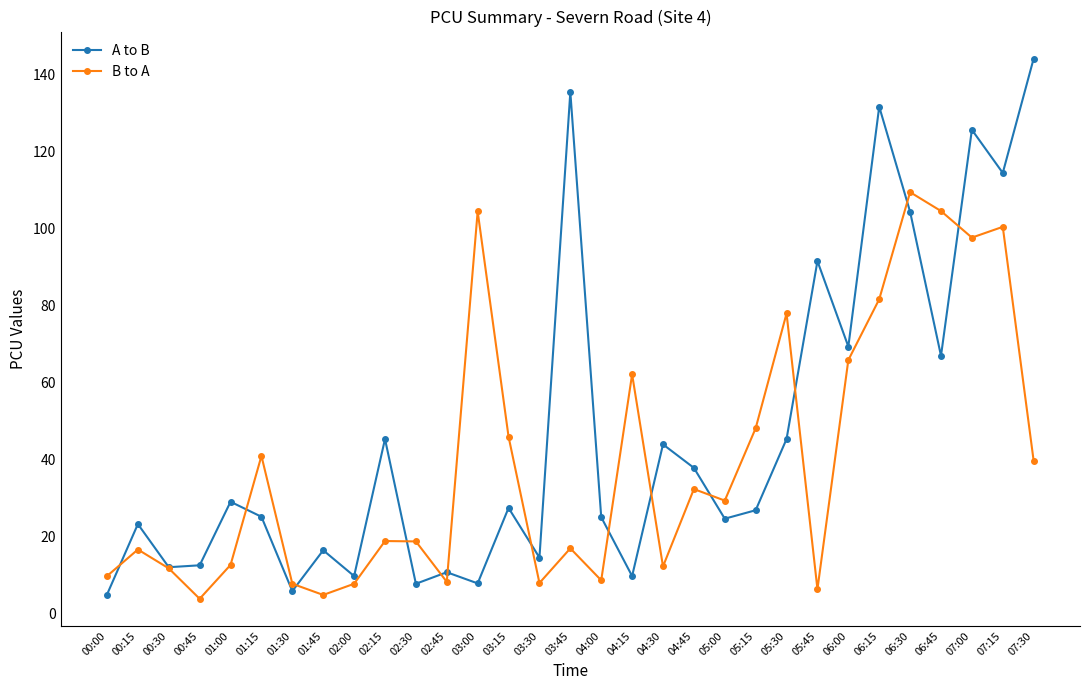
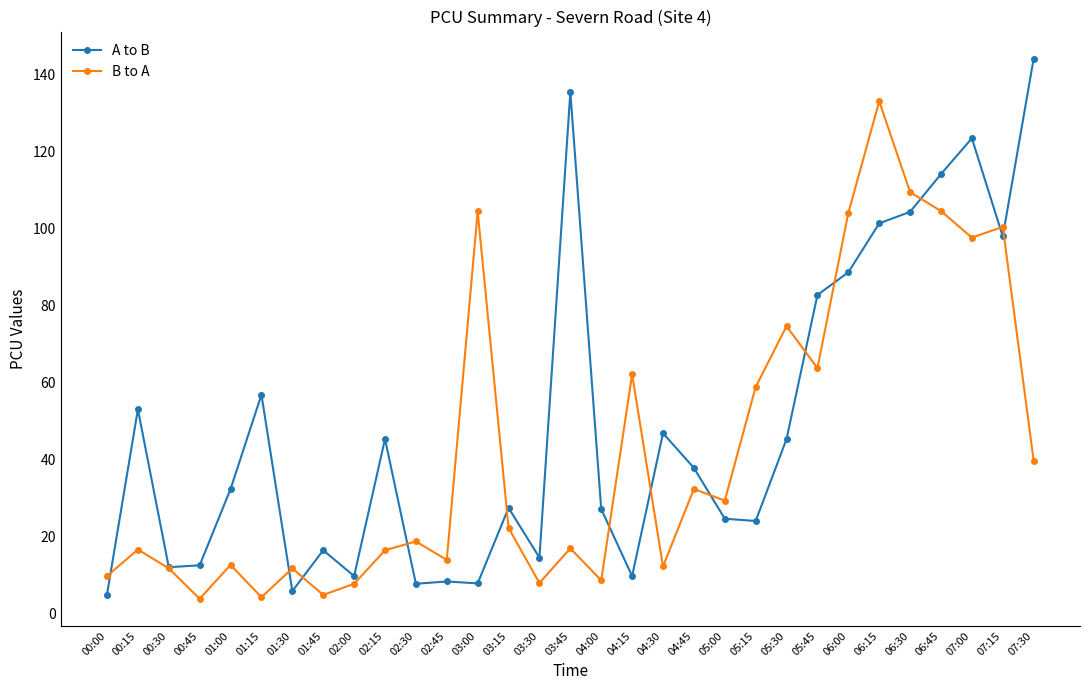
A to B, 00:15: 23 -> 53
A to B, 01:00: 29 -> 32
A to B, 01:15: 25 -> 57
B to A, 01:15: 41 -> 4
B to A, 01:30: 8 -> 12
B to A, 02:15: 19 -> 17
A to B, 02:45: 11 -> 8
B to A, 02:45: 8 -> 14
B to A, 03:15: 46 -> 22
A to B, 04:00: 25 -> 27
A to B, 04:30: 44 -> 47
A to B, 05:15: 27 -> 24
B to A, 05:15: 48 -> 59
B to A, 05:30: 78 -> 75
A to B, 05:45: 92 -> 83
B to A, 05:45: 6 -> 64
A to B, 06:00: 69 -> 89
B to A, 06:00: 66 -> 104
A to B, 06:15: 132 -> 101
B to A, 06:15: 82 -> 133
A to B, 06:45: 67 -> 114
A to B, 07:00: 126 -> 124
A to B, 07:15: 115 -> 98
